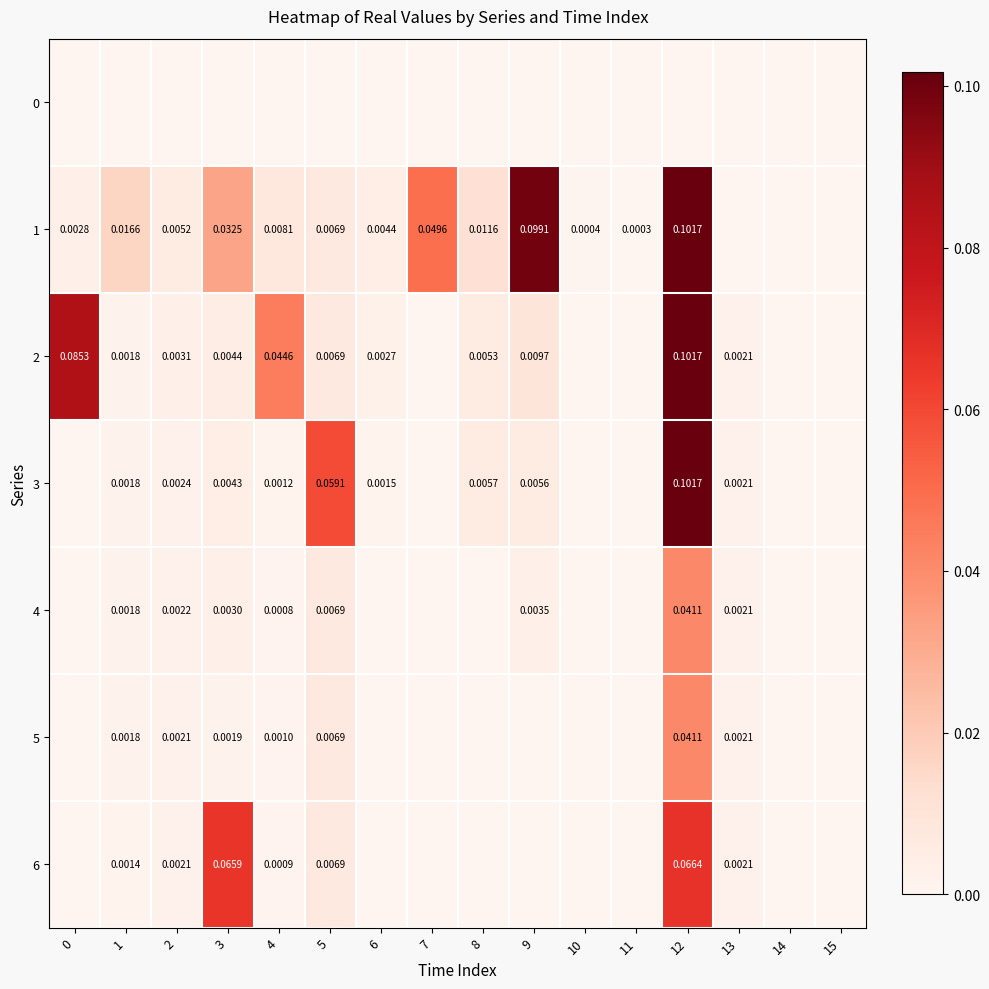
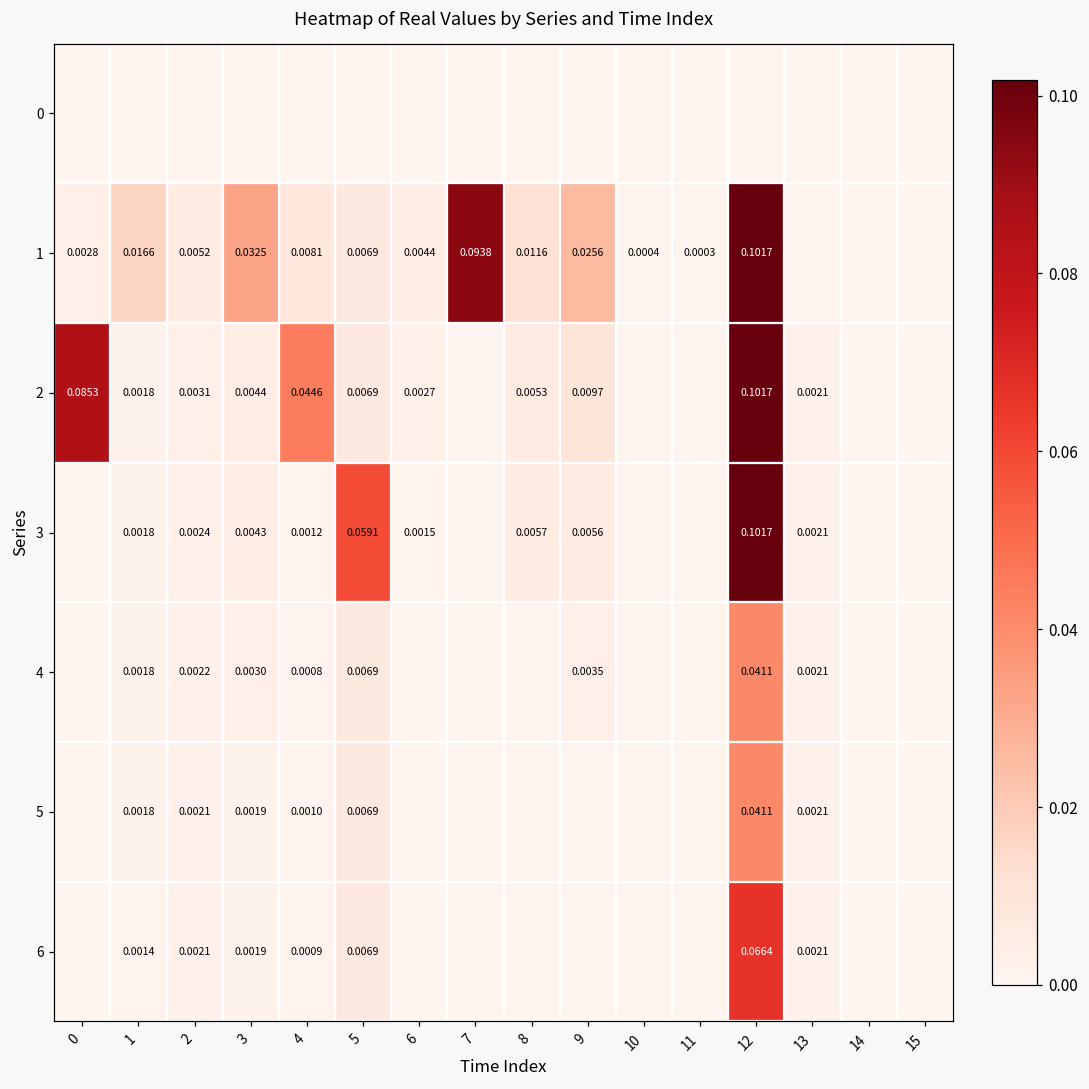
1, 7: 0.0496 -> 0.0938
1, 9: 0.0991 -> 0.0256
6, 3: 0.0659 -> 0.0019
